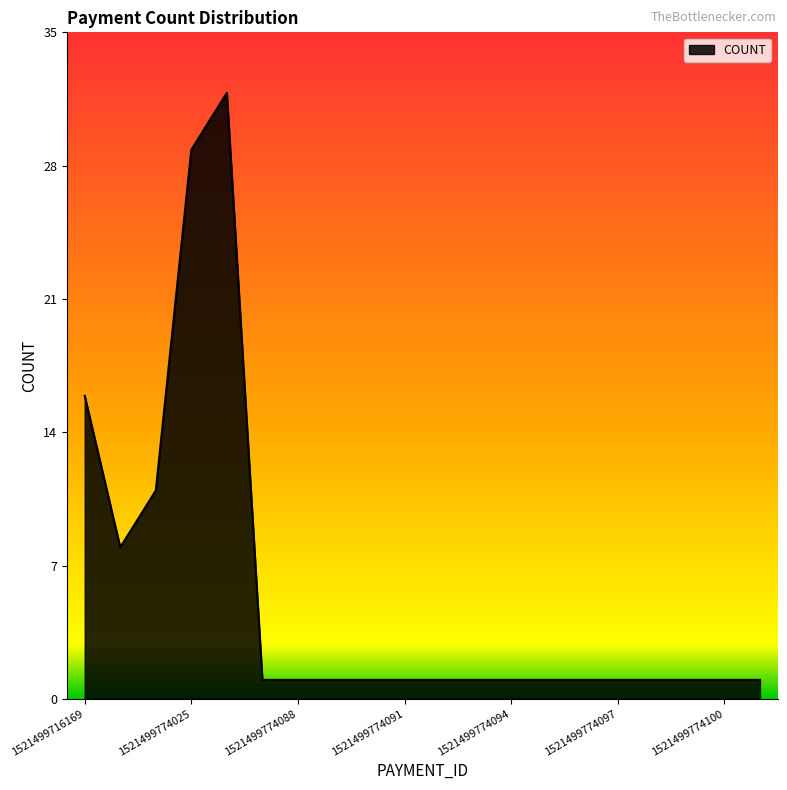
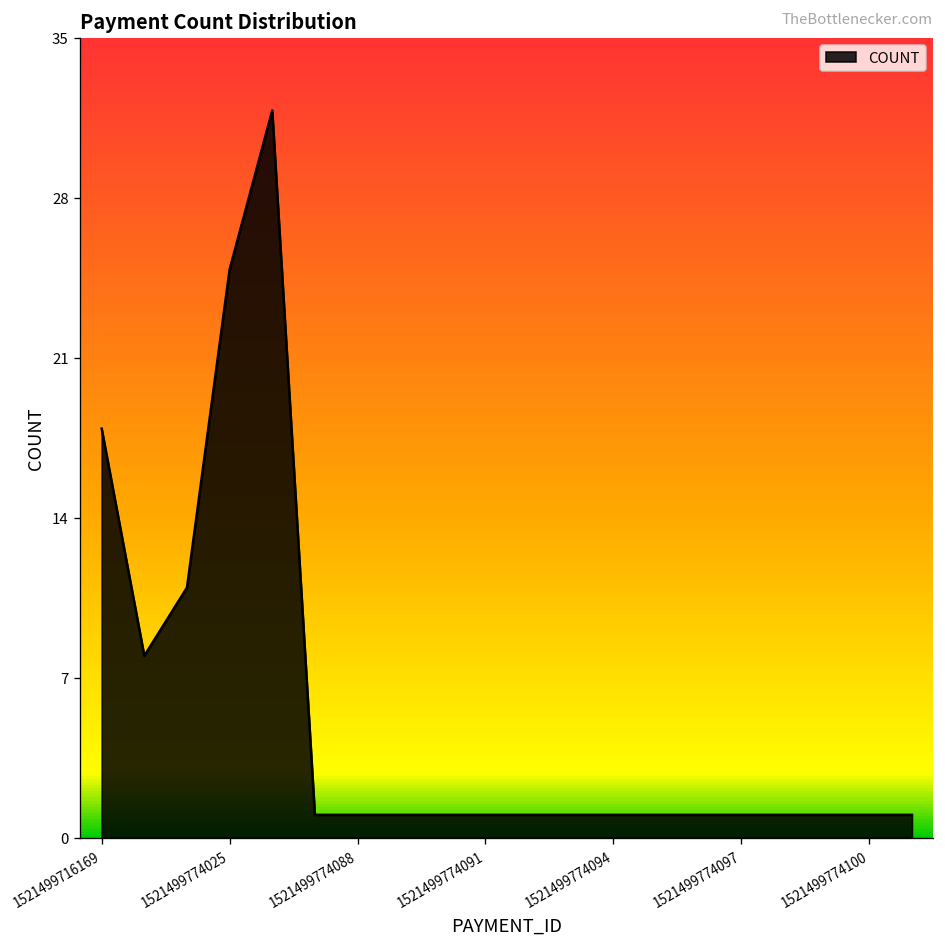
1521499716169: 16 -> 18
1521499774025: 29 -> 25
